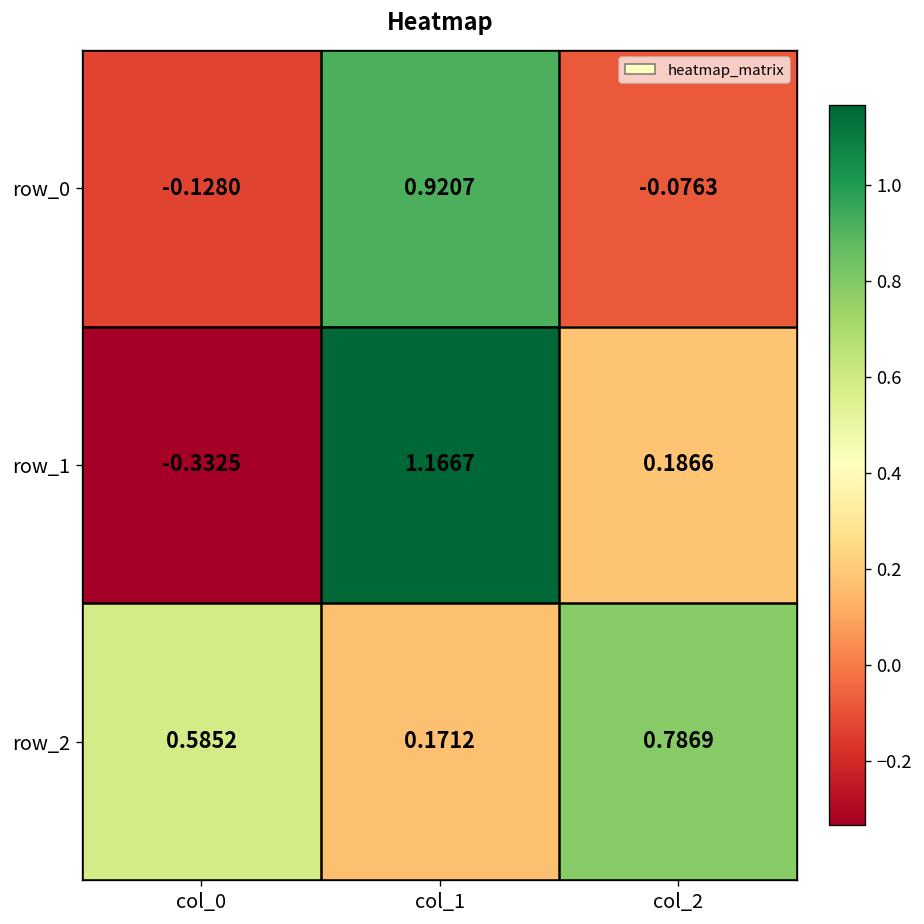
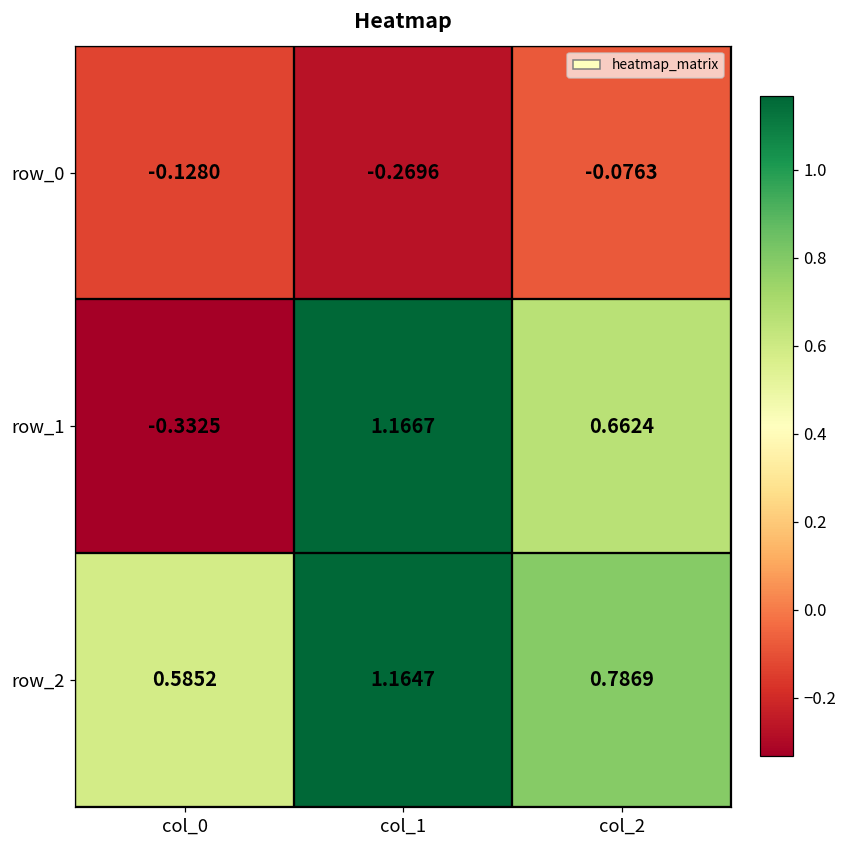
row_0, col_1: 0.9207 -> -0.2696
row_1, col_2: 0.1866 -> 0.6624
row_2, col_1: 0.1712 -> 1.1647
